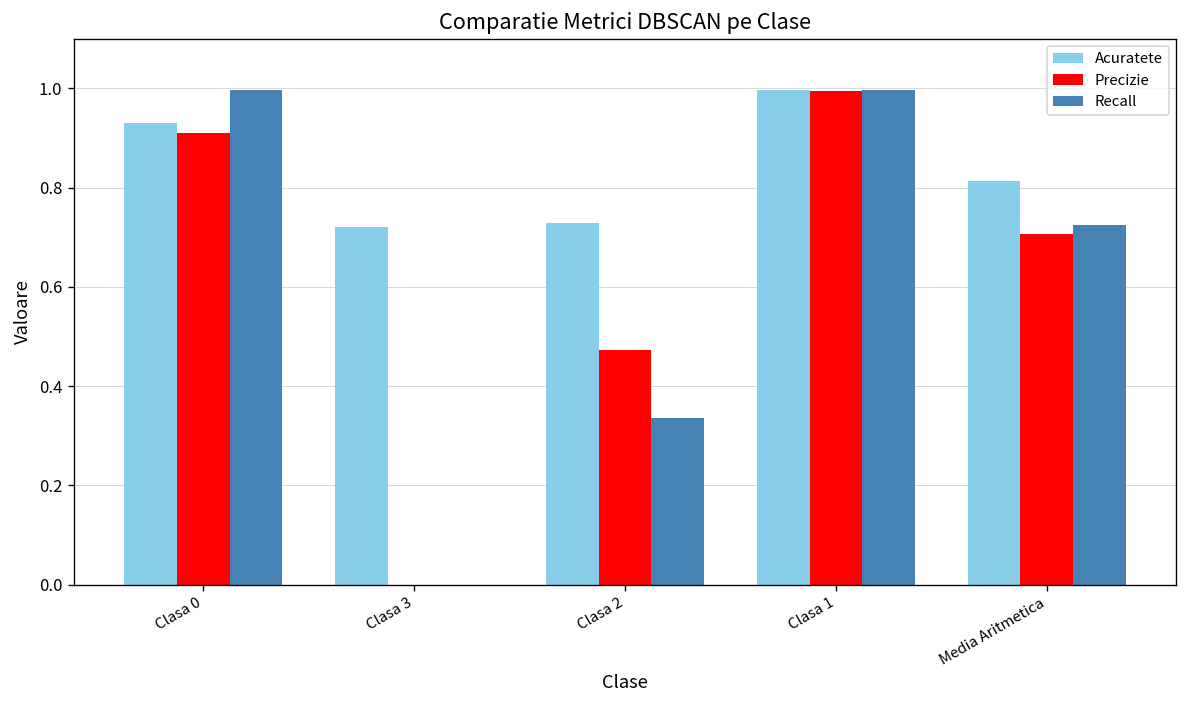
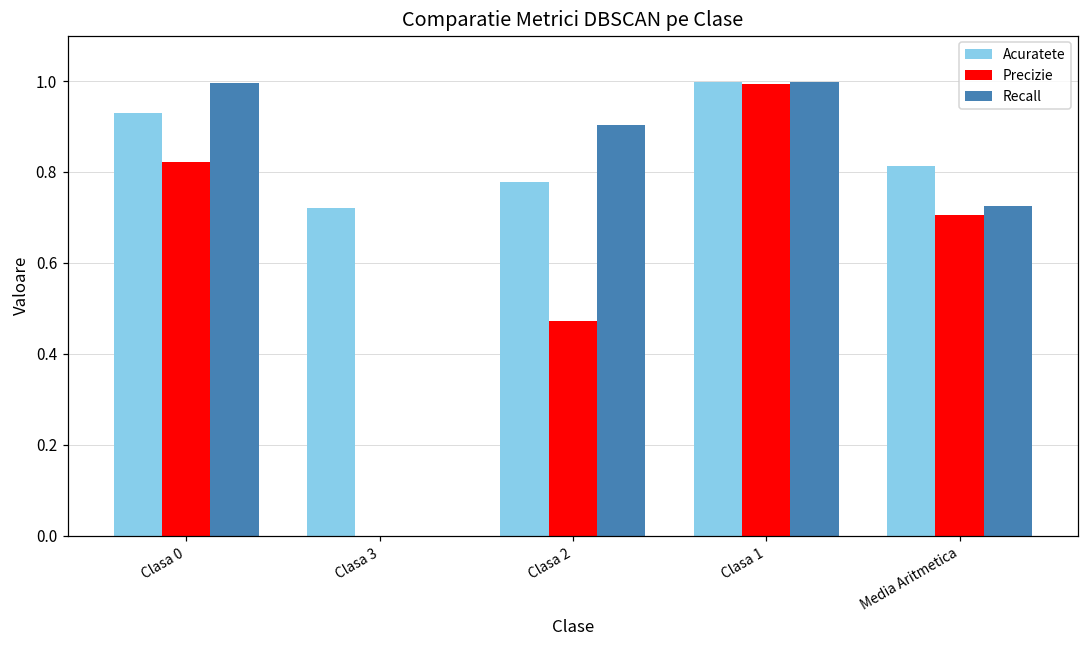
Precizie, Clasa 0: 0.91 -> 0.82
Acuratete, Clasa 2: 0.73 -> 0.78
Recall, Clasa 2: 0.34 -> 0.90
